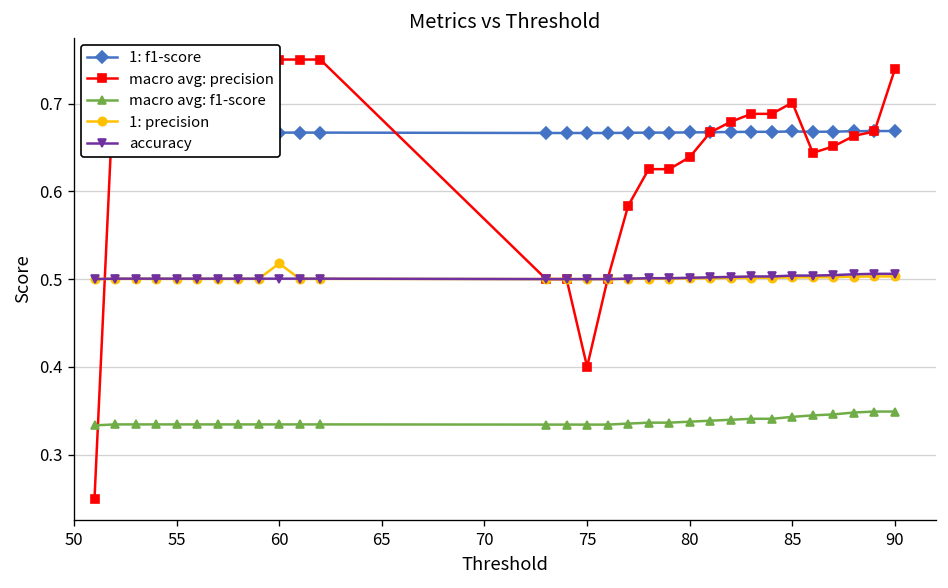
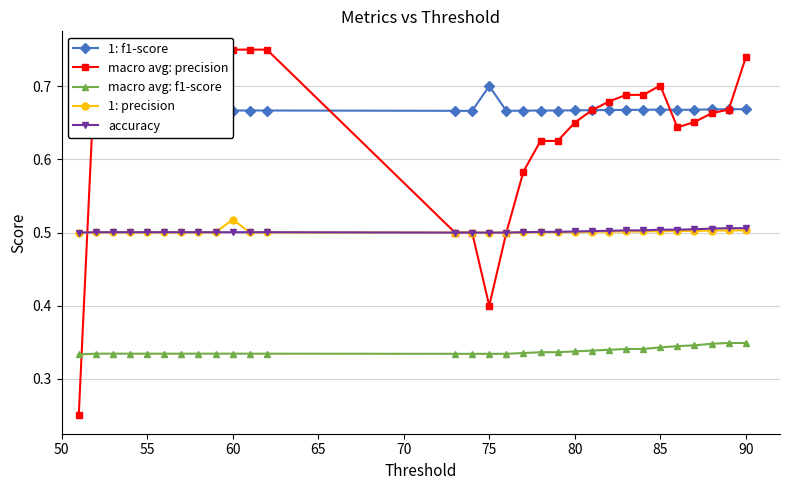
1: f1-score, 75: 0.67 -> 0.70
macro avg: precision, 80: 0.64 -> 0.65
